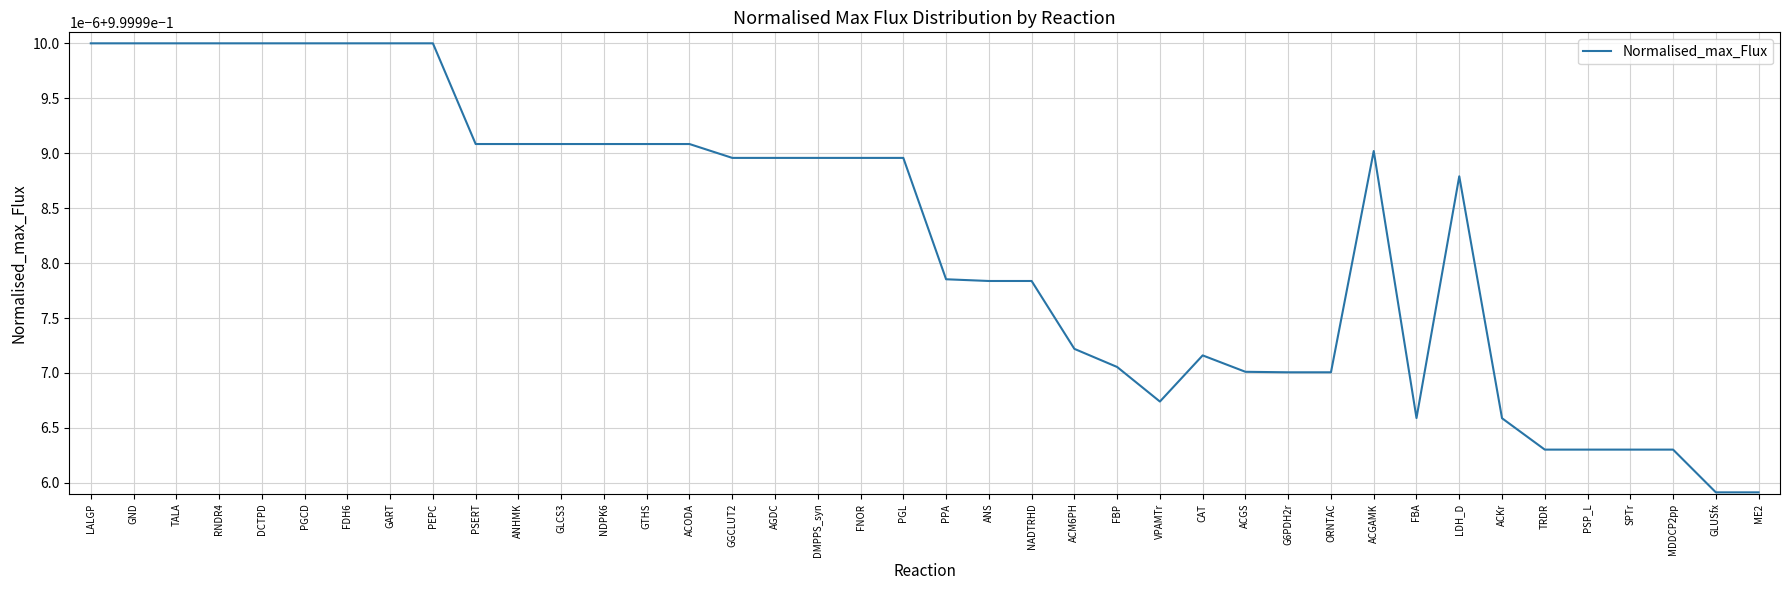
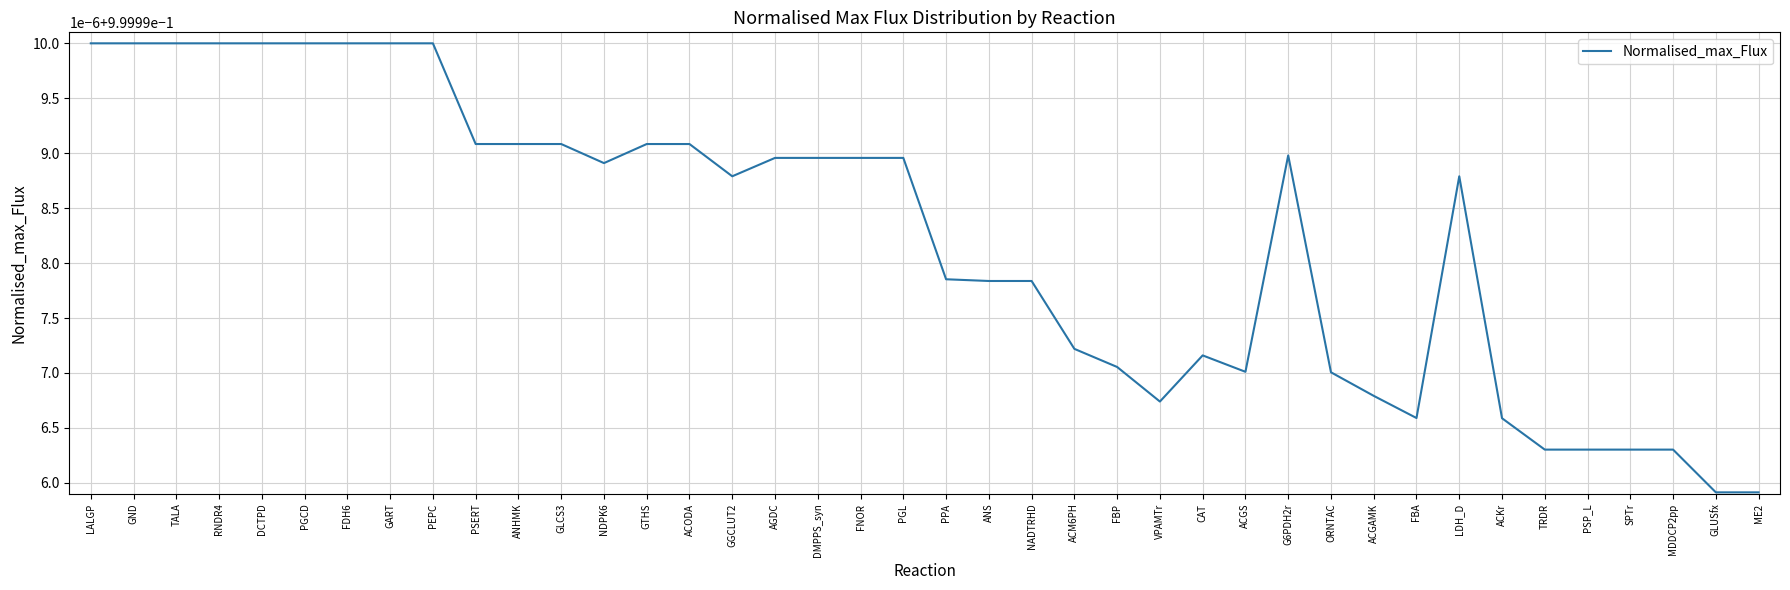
NDPK6: 0.99999908 -> 0.99999891
GGCLUT2: 0.99999896 -> 0.99999879
G6PDH2r: 0.99999701 -> 0.99999898
ACGAMK: 0.99999902 -> 0.99999679
